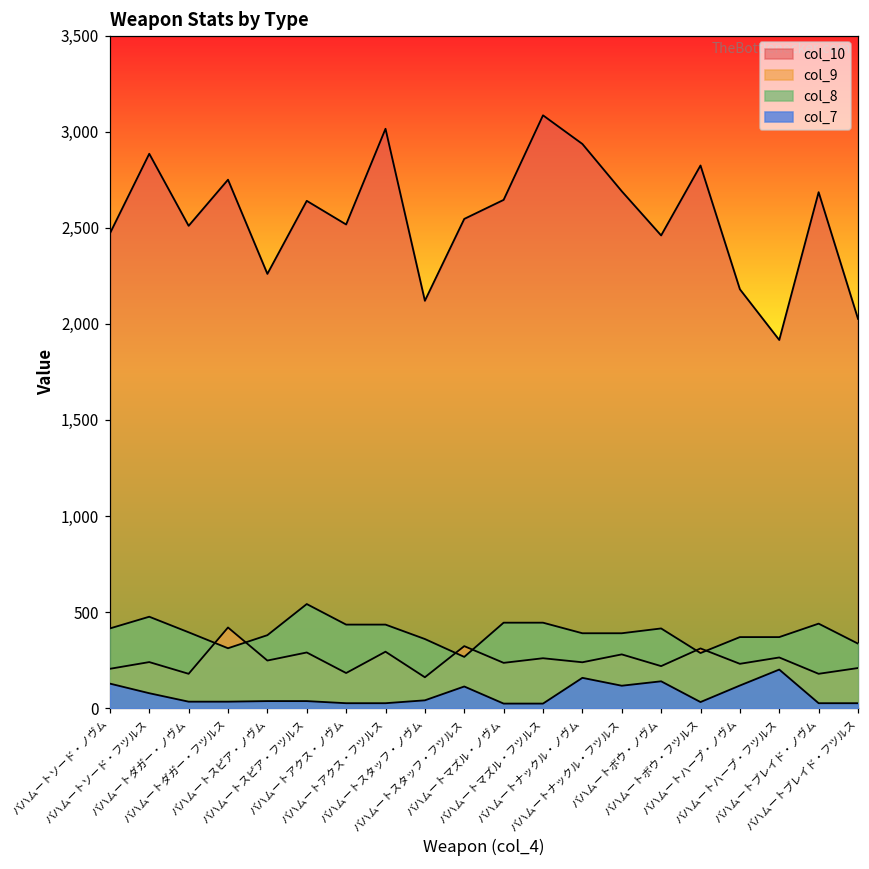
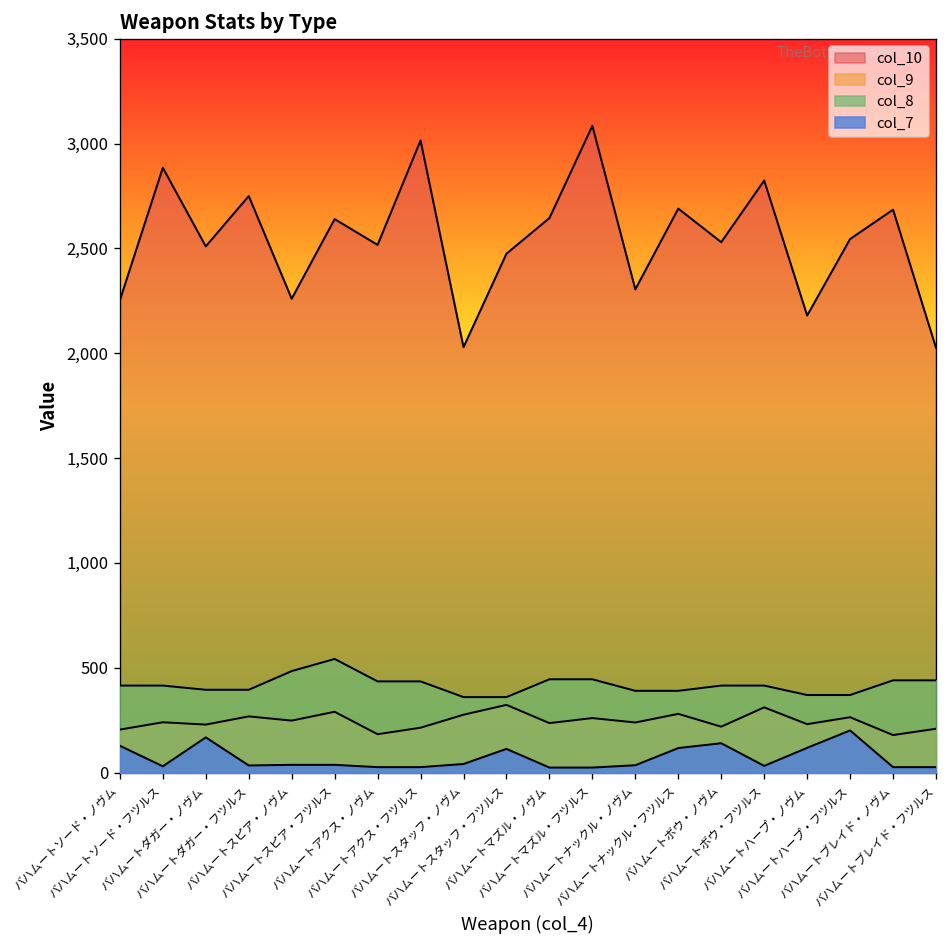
col_10, バハムートソード・ノヴム: 2,470 -> 2,250
col_8, バハムートソード・フツルス: 480 -> 420
col_7, バハムートソード・フツルス: 80 -> 30
col_9, バハムートダガー・ノヴム: 180 -> 230
col_7, バハムートダガー・ノヴム: 30 -> 170
col_9, バハムートダガー・フツルス: 420 -> 270
col_8, バハムートダガー・フツルス: 310 -> 400
col_8, バハムートスピア・ノヴム: 380 -> 480
col_9, バハムートアクス・フツルス: 290 -> 210
col_10, バハムートスタッフ・ノヴム: 2,120 -> 2,030
col_9, バハムートスタッフ・ノヴム: 160 -> 280
col_10, バハムートスタッフ・フツルス: 2,550 -> 2,480
col_8, バハムートスタッフ・フツルス: 270 -> 360
col_10, バハムートナックル・ノヴム: 2,940 -> 2,310
col_7, バハムートナックル・ノヴム: 160 -> 40
col_10, バハムートボウ・ノヴム: 2,460 -> 2,530
col_8, バハムートボウ・フツルス: 290 -> 420
col_10, バハムートハープ・フツルス: 1,920 -> 2,550
col_8, バハムートブレイド・フツルス: 340 -> 440
